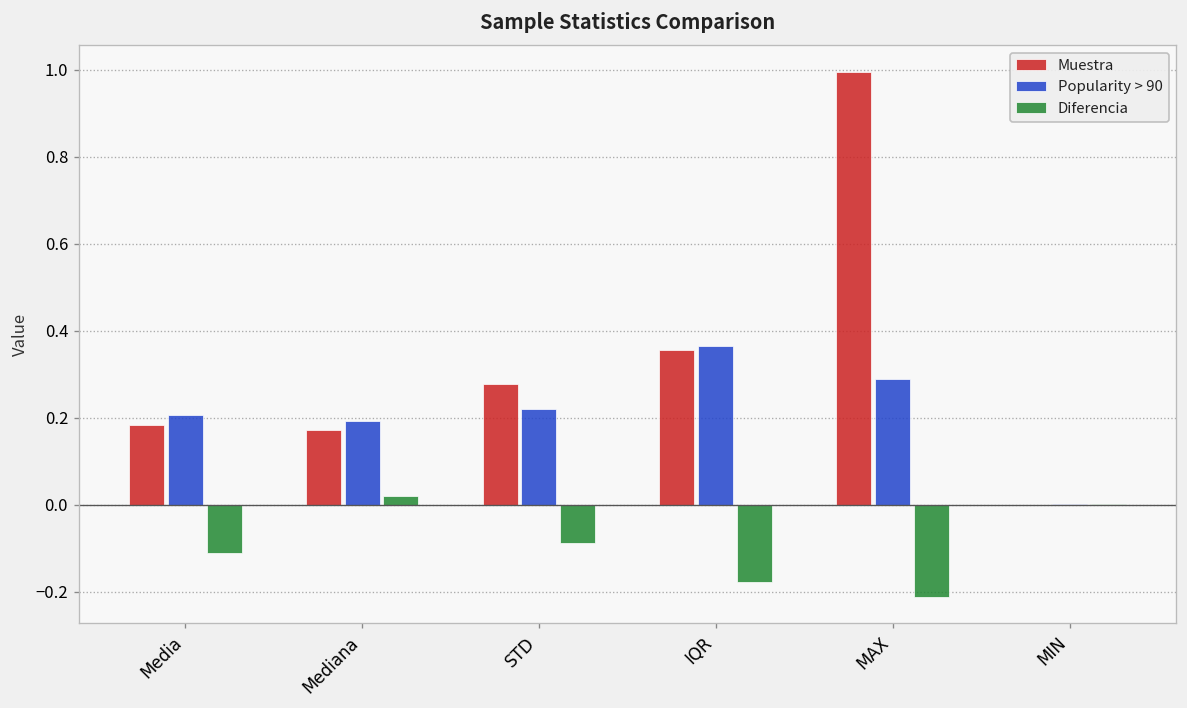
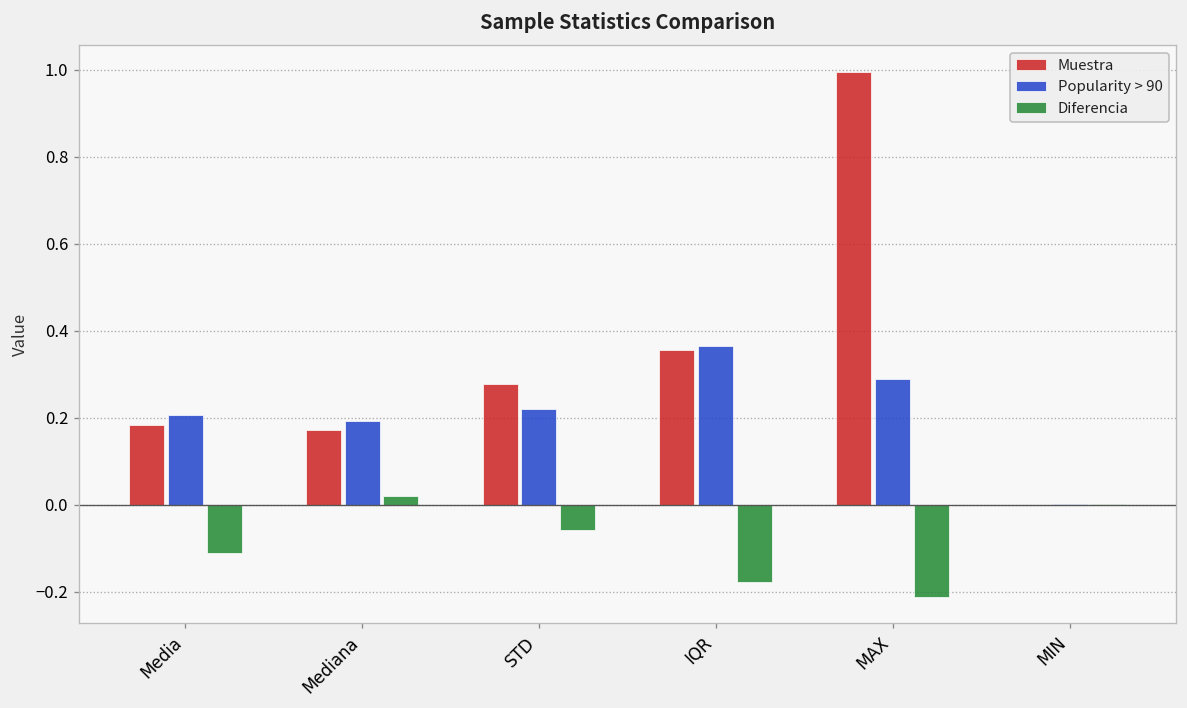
Diferencia, STD: -0.09 -> -0.06
